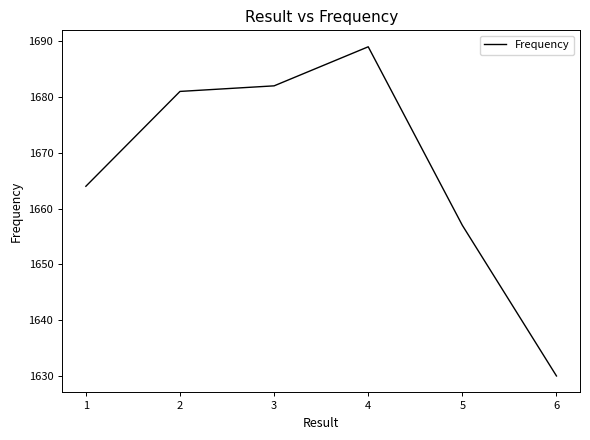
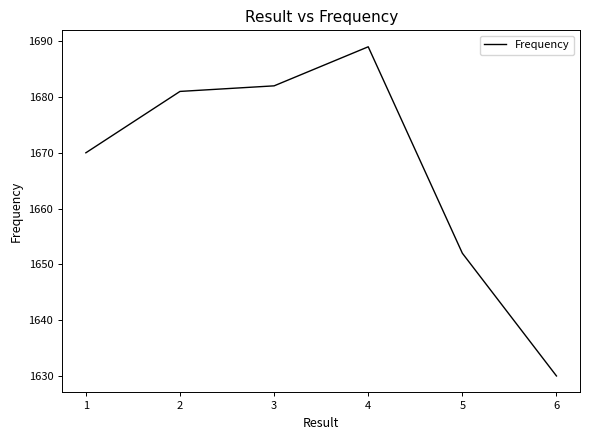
1: 1664 -> 1670
5: 1657 -> 1652
